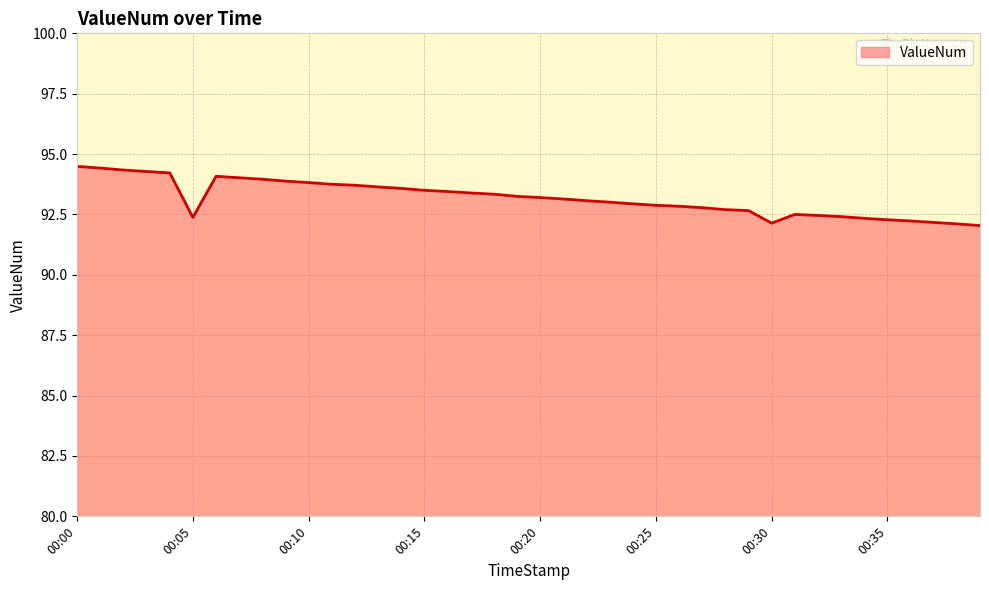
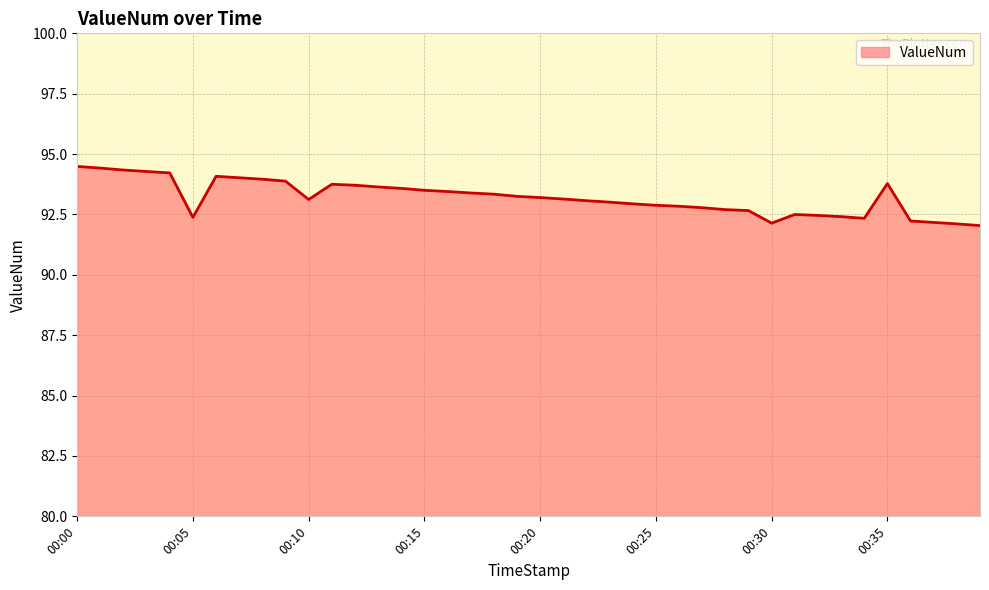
00:10: 93.8 -> 93.1
00:35: 92.3 -> 93.8
